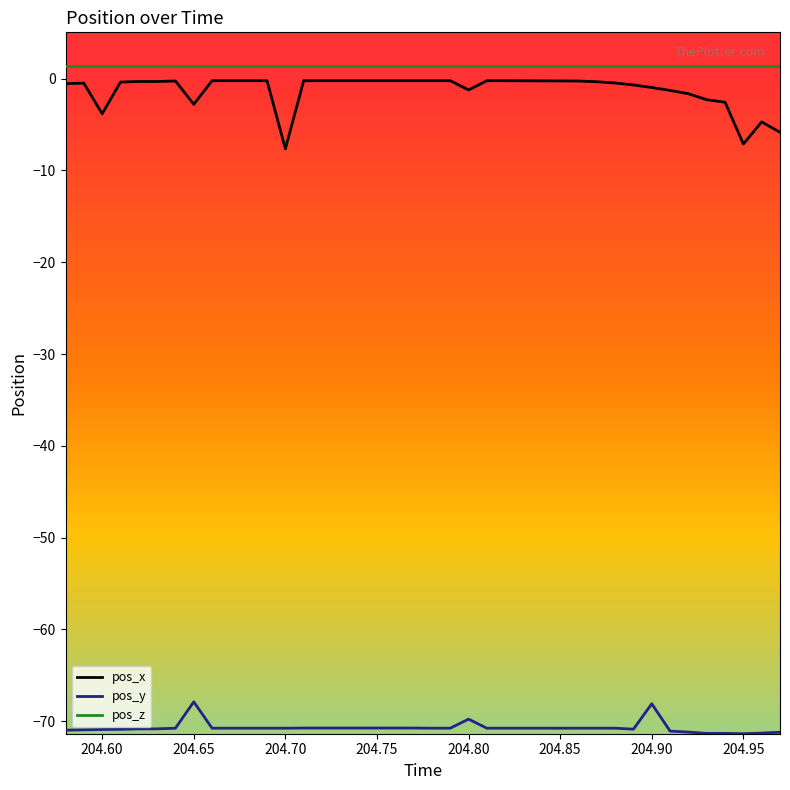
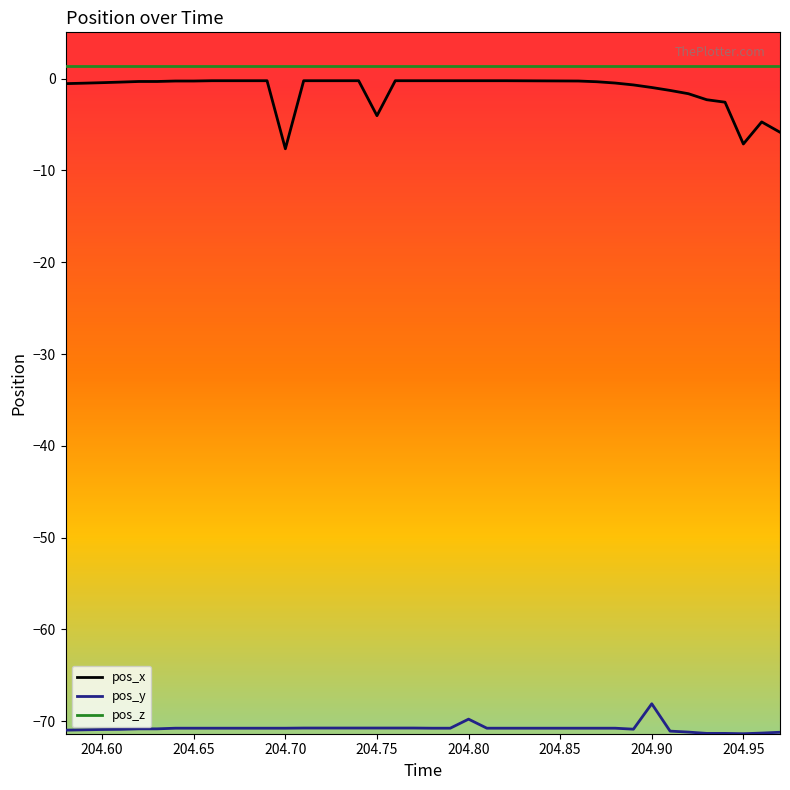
pos_x, 204.60: -4 -> 0
pos_x, 204.65: -3 -> 0
pos_y, 204.65: -68 -> -71
pos_x, 204.75: 0 -> -4
pos_x, 204.80: -1 -> 0
